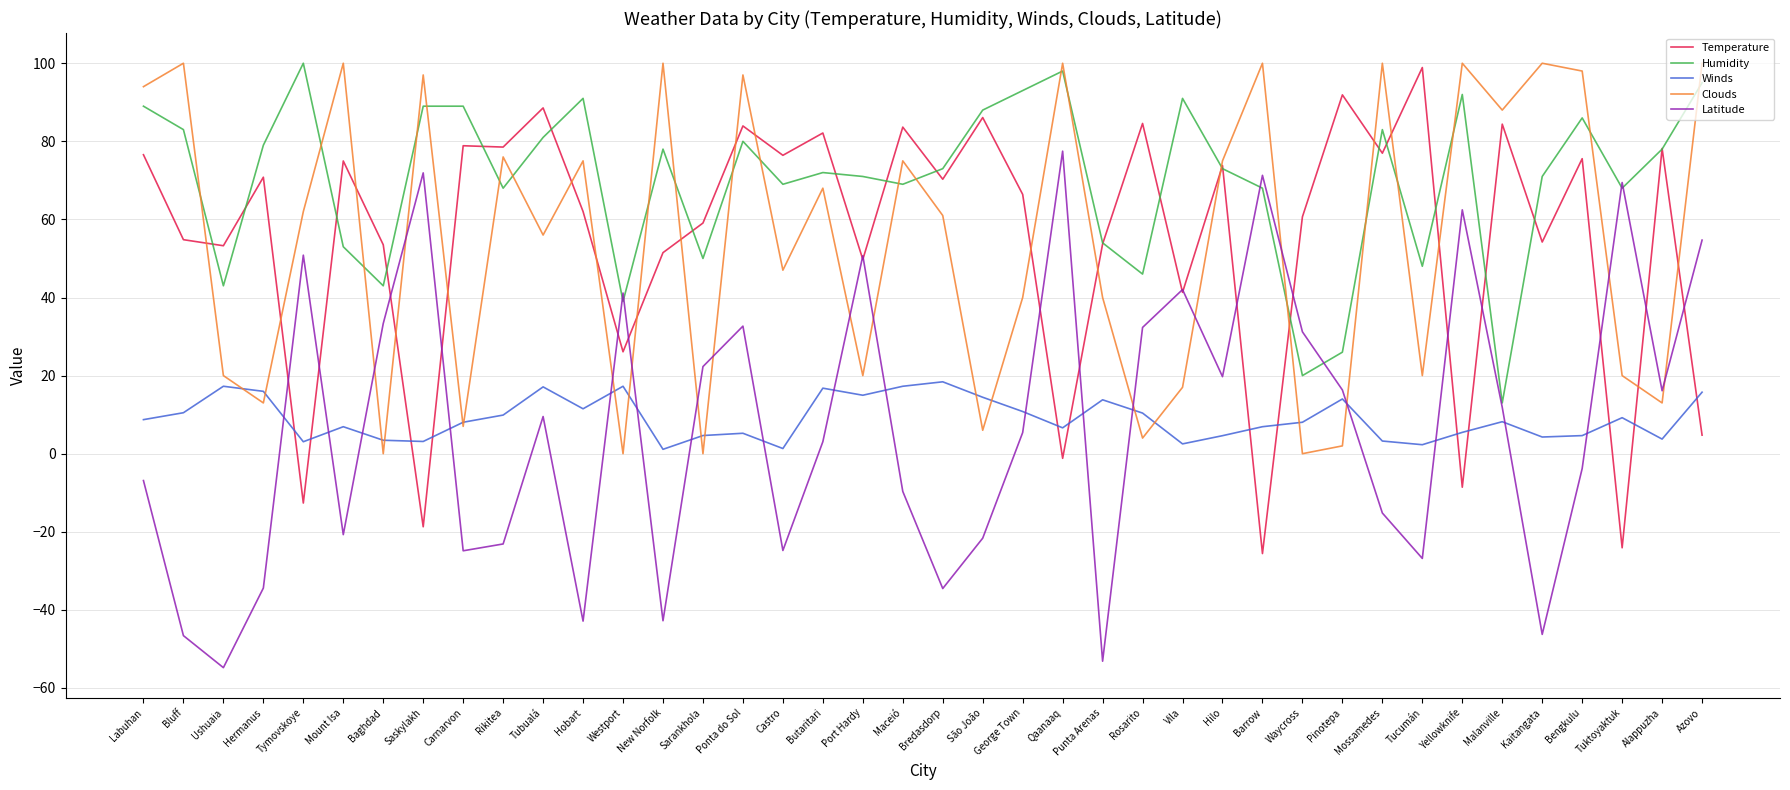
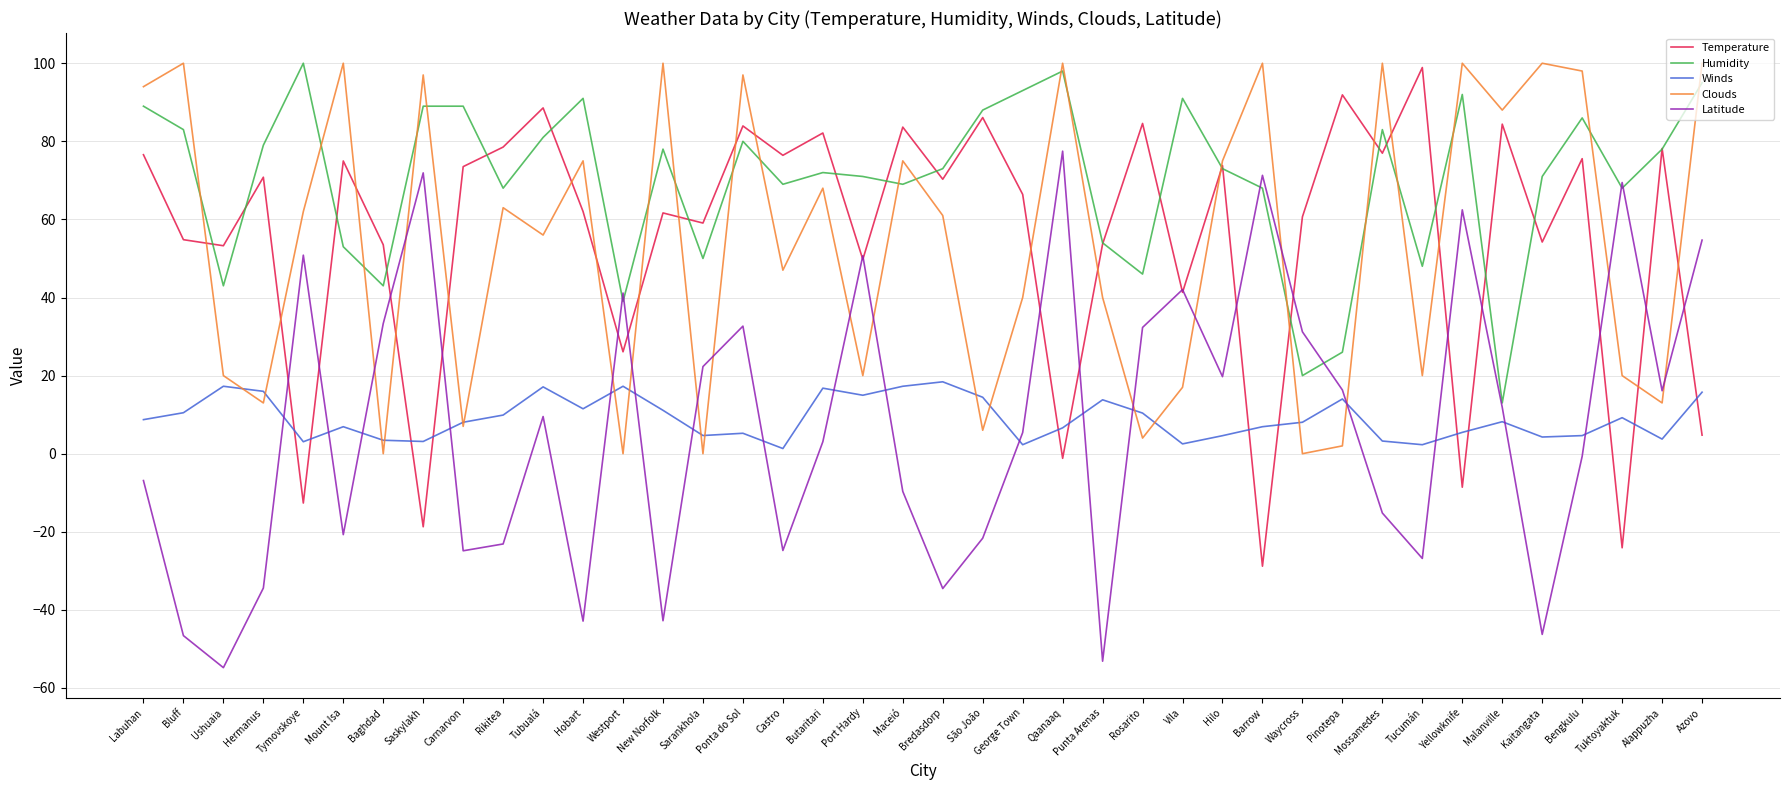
Temperature, Carnarvon: 79 -> 74
Clouds, Rikitea: 76 -> 63
Temperature, New Norfolk: 51 -> 62
Winds, New Norfolk: 1 -> 11
Winds, George Town: 11 -> 2
Temperature, Barrow: -26 -> -29
Latitude, Bengkulu: -4 -> -1
